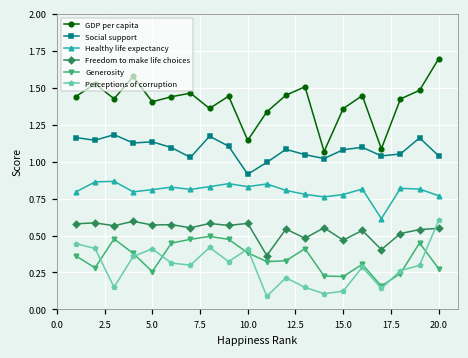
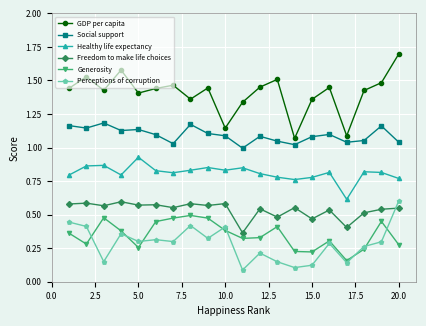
Healthy life expectancy, 5.0: 0.81 -> 0.93
Perceptions of corruption, 5.0: 0.41 -> 0.30
Social support, 10.0: 0.92 -> 1.09
